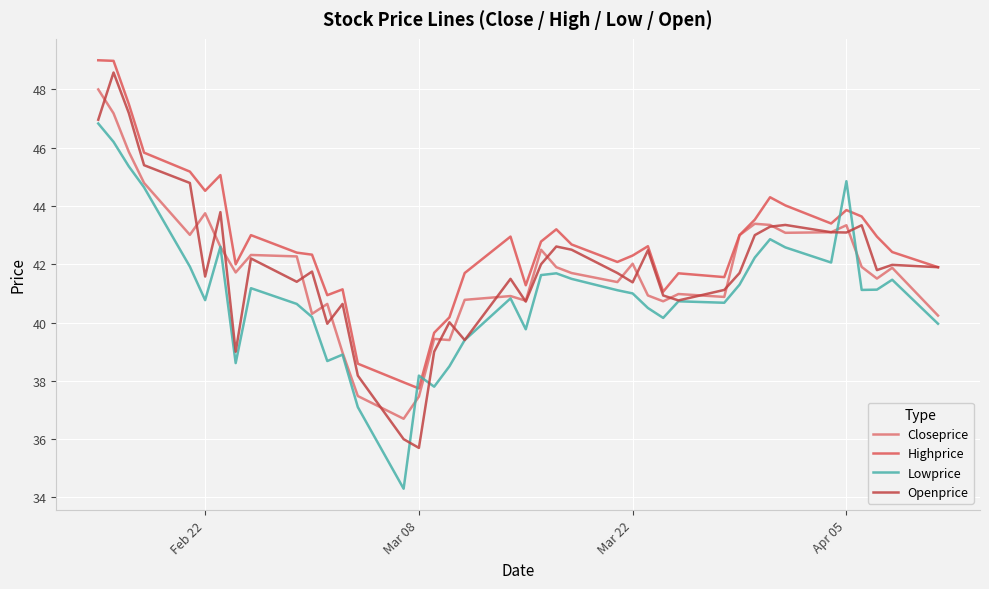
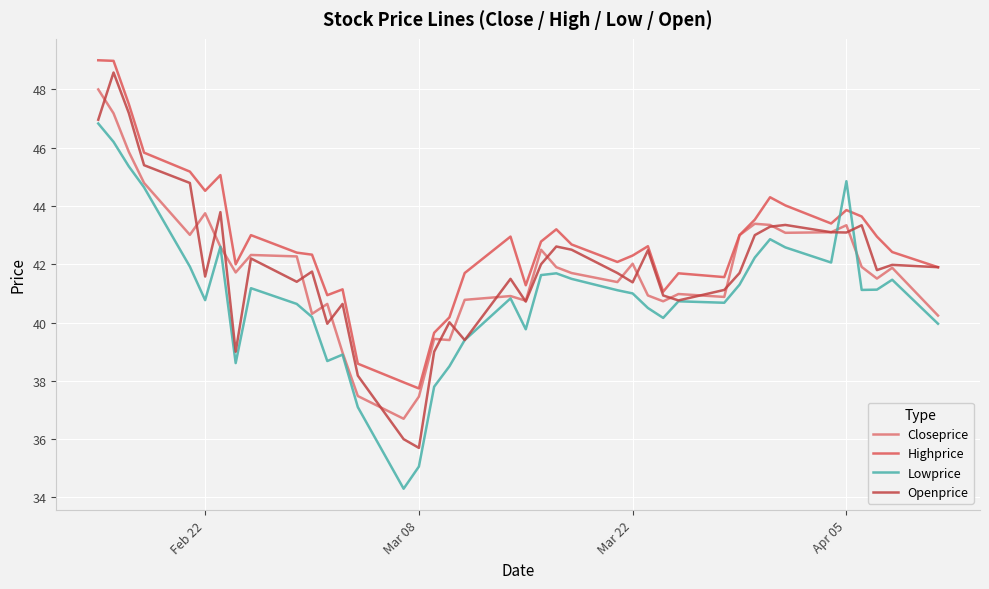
Lowprice, Mar 08: 38.2 -> 35.1
